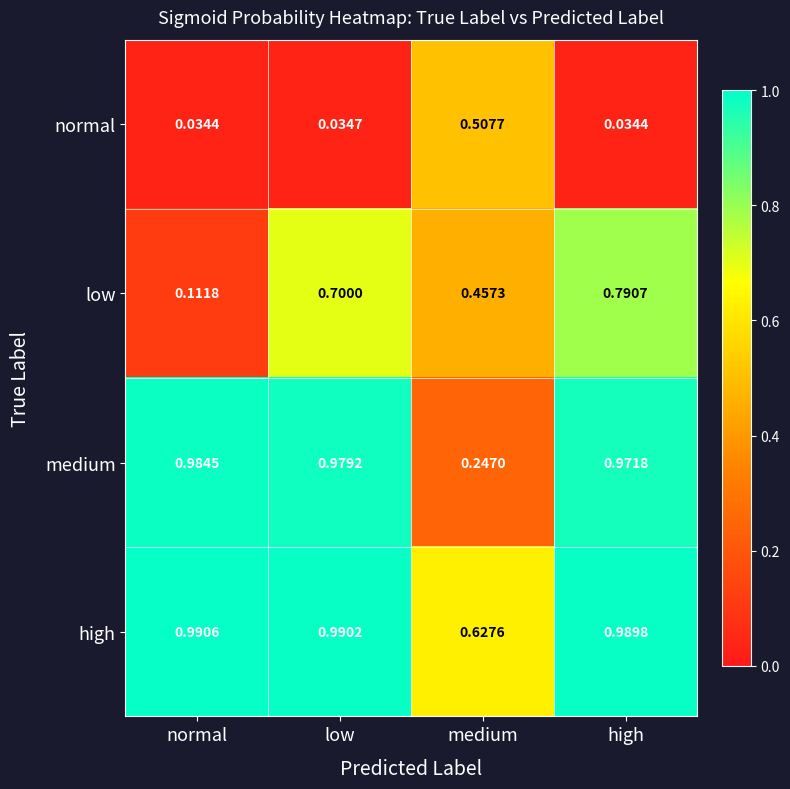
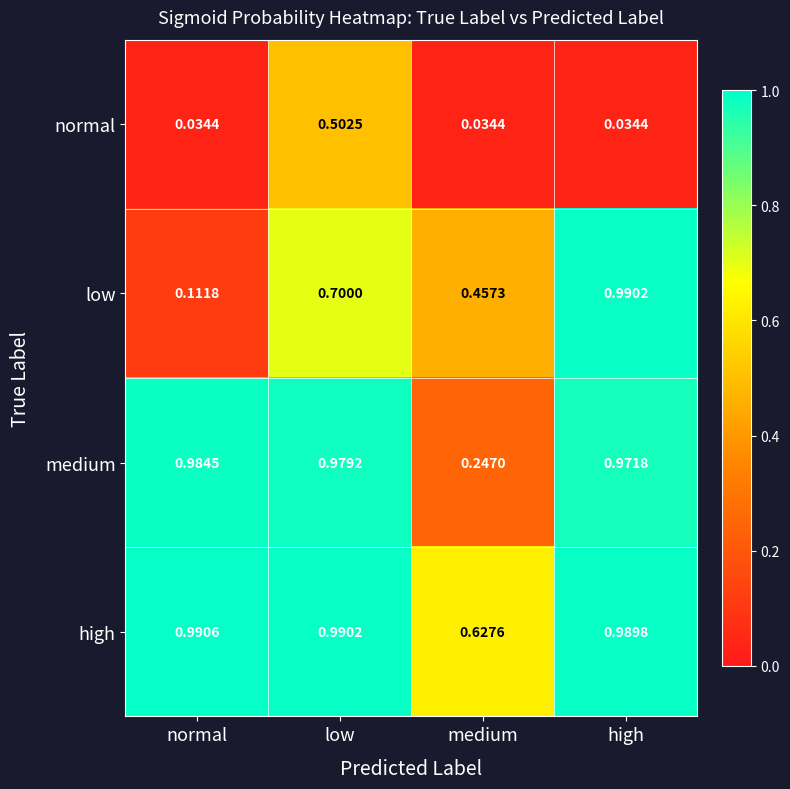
normal, low: 0.0347 -> 0.5025
normal, medium: 0.5077 -> 0.0344
low, high: 0.7907 -> 0.9902
